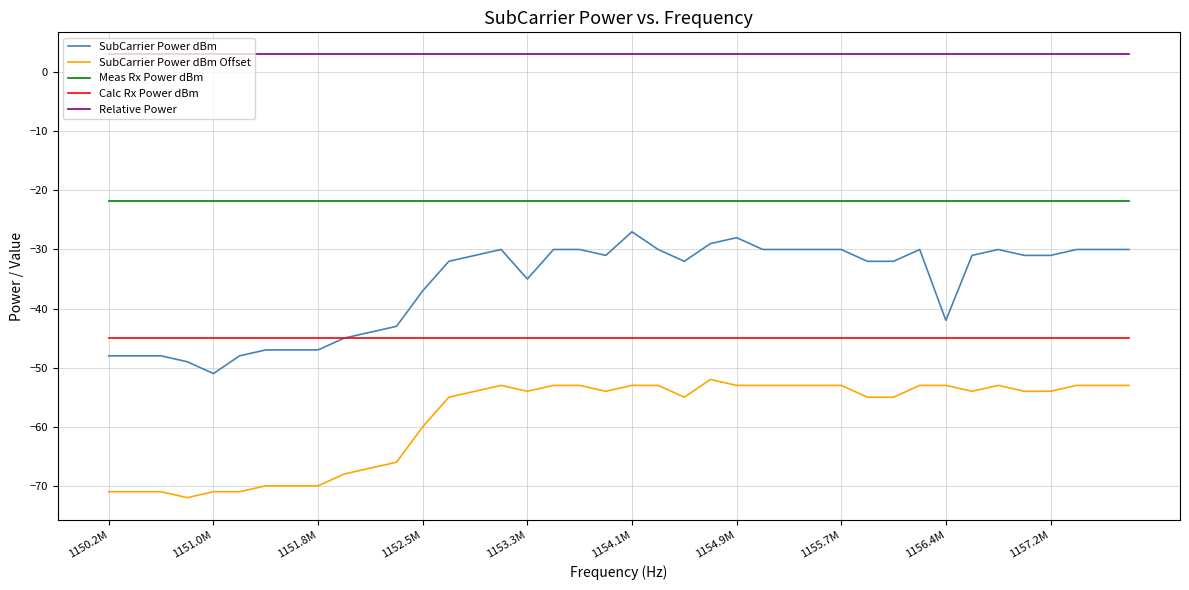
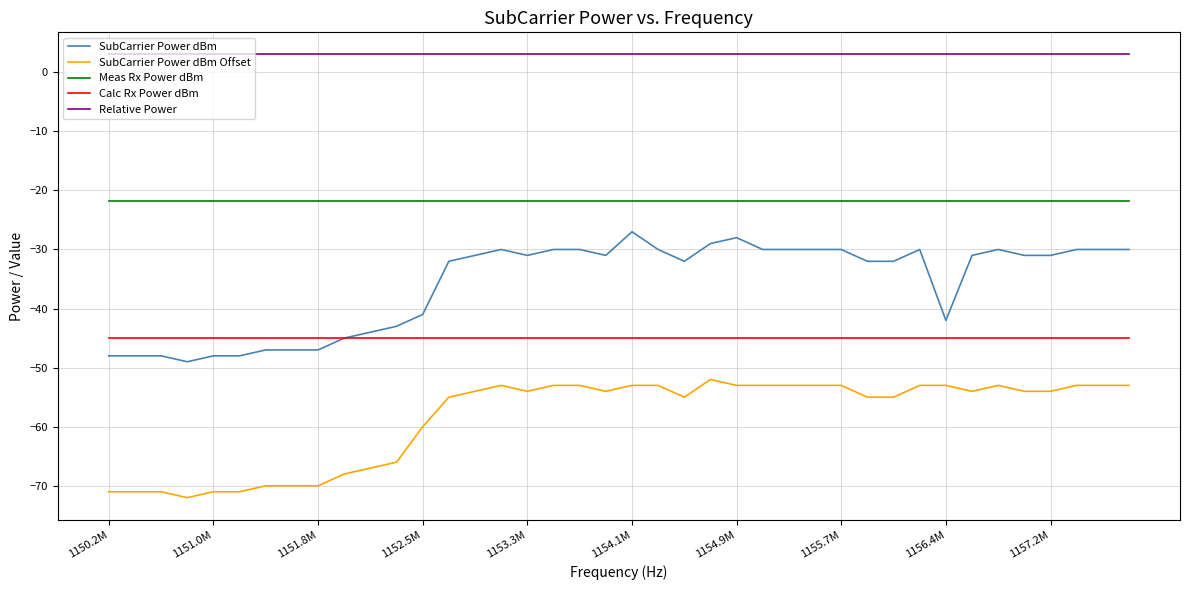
SubCarrier Power dBm, 1151.0M: -51 -> -48
SubCarrier Power dBm, 1152.5M: -37 -> -41
SubCarrier Power dBm, 1153.3M: -35 -> -31
